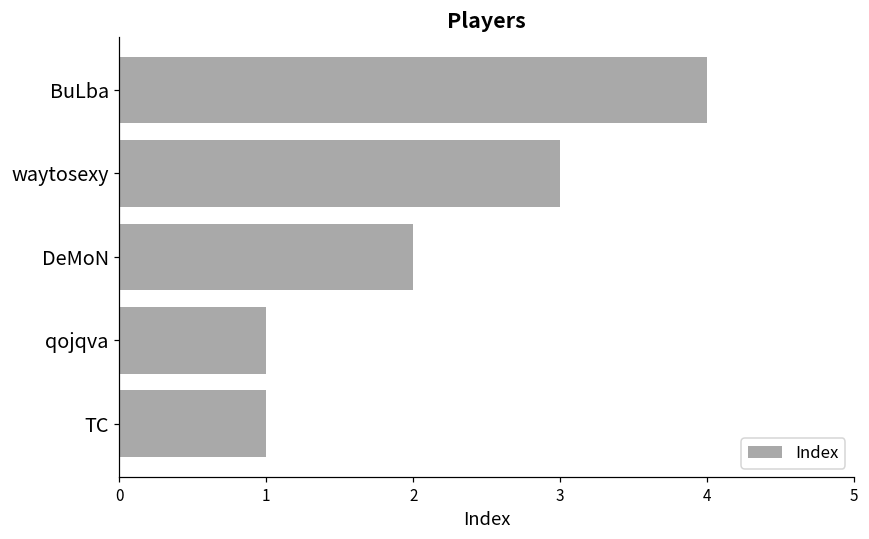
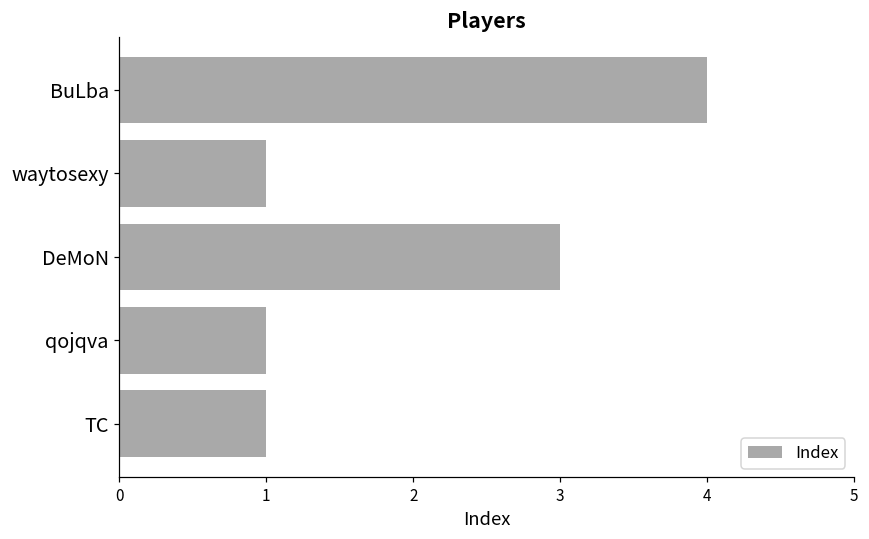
waytosexy: 3 -> 1
DeMoN: 2 -> 3
